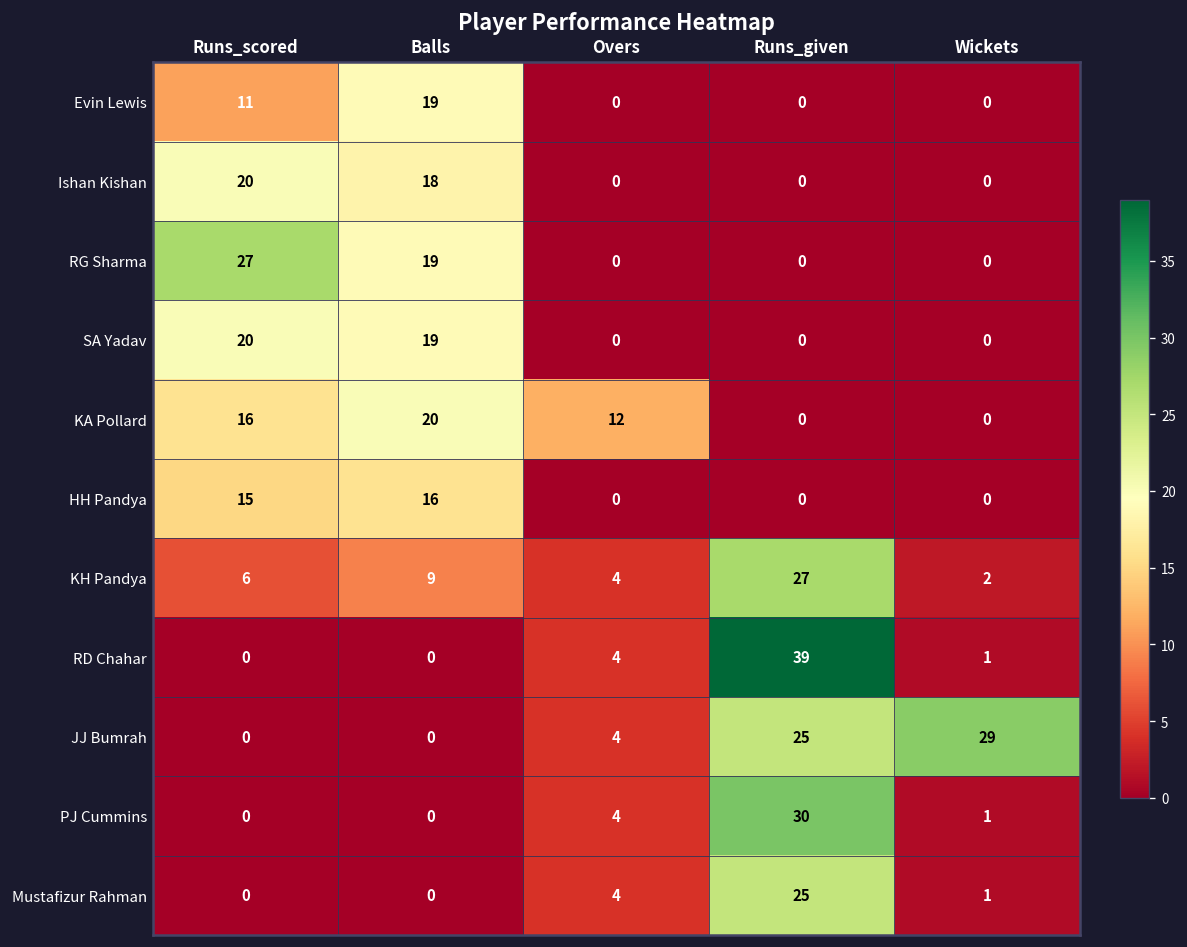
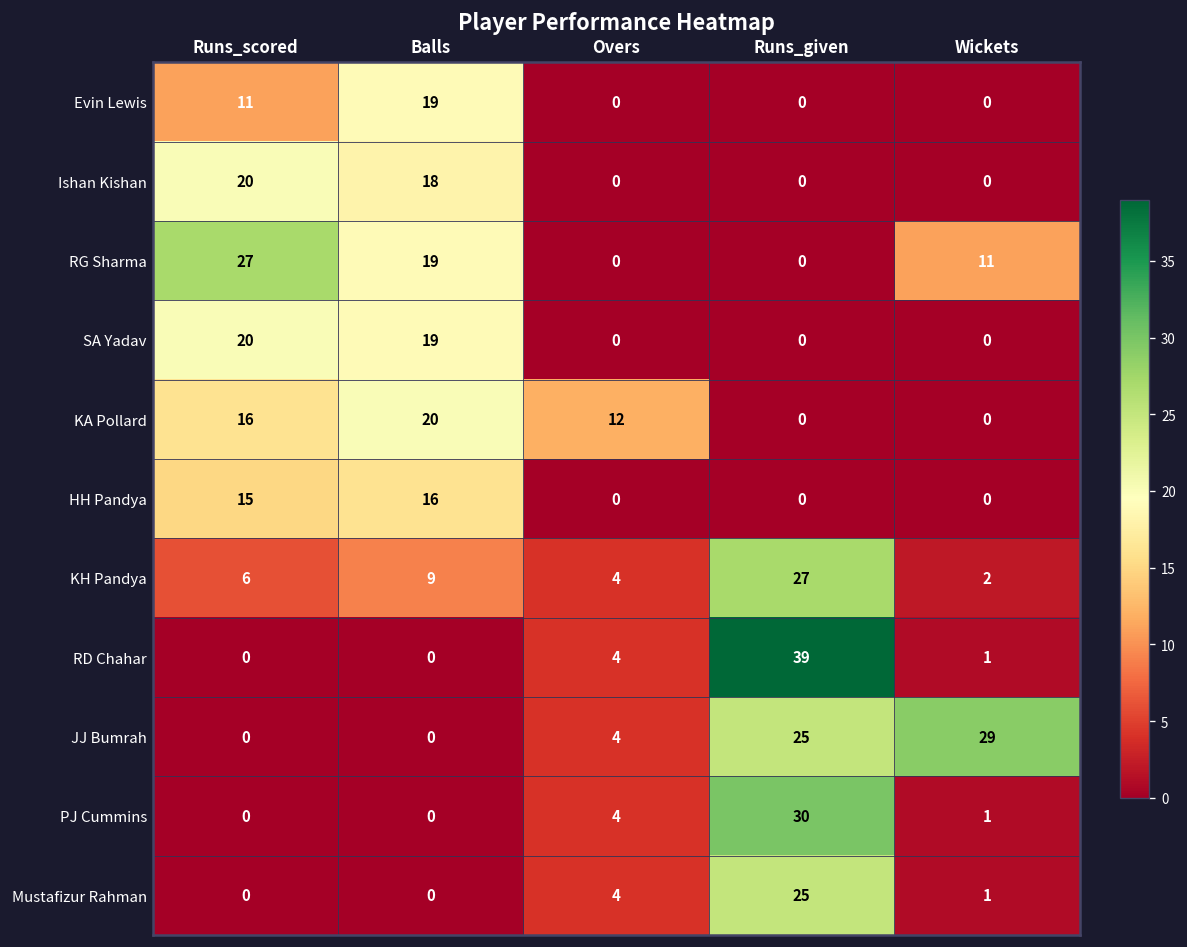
RG Sharma, Wickets: 0 -> 11
